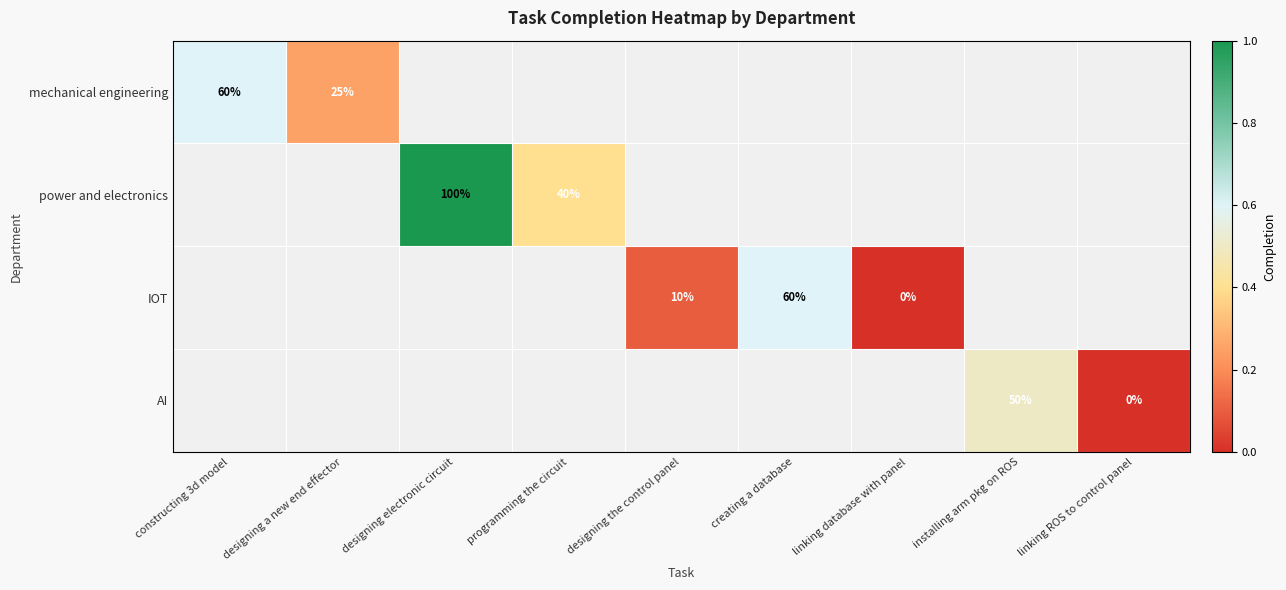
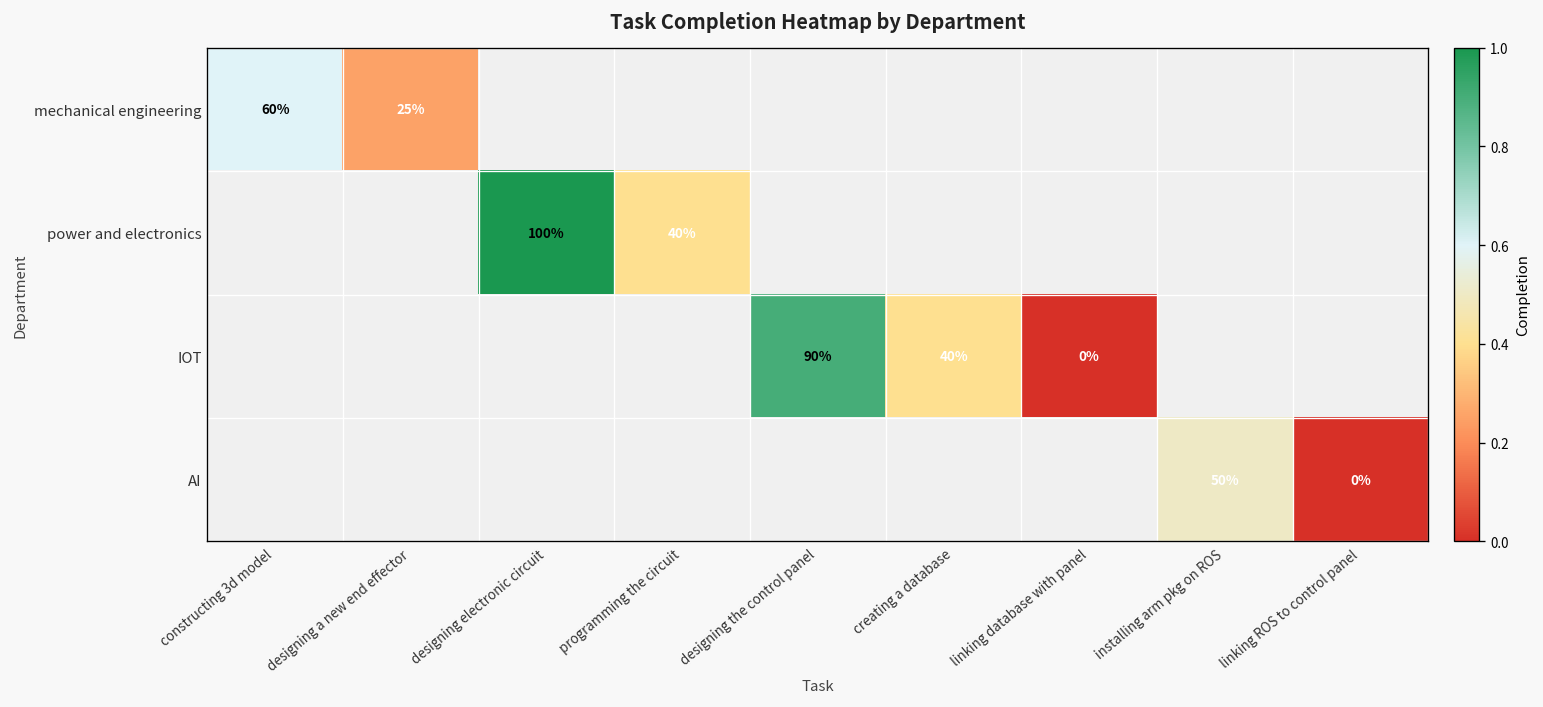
IOT, designing the control panel: 10% -> 90%
IOT, creating a database: 60% -> 40%
